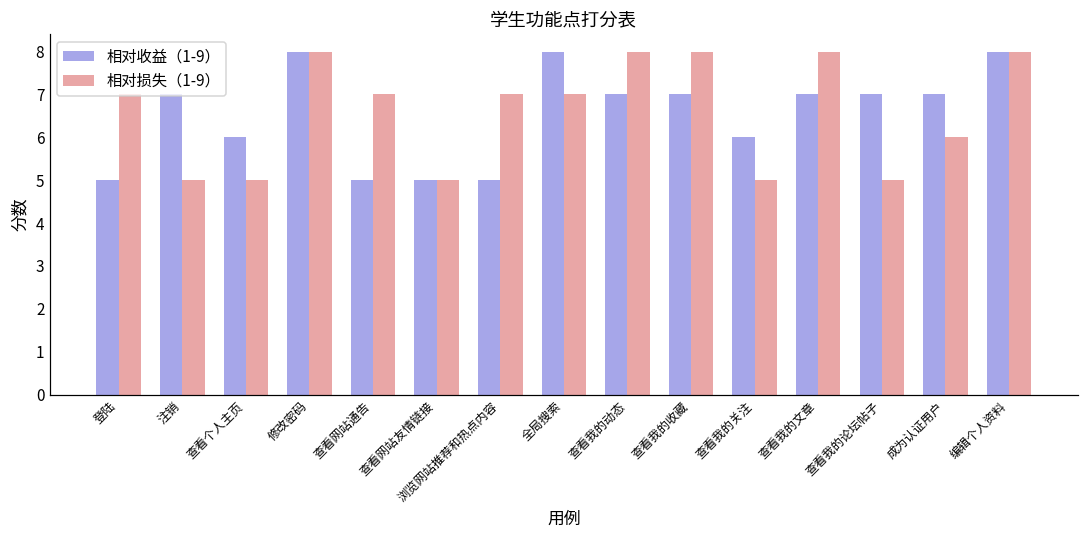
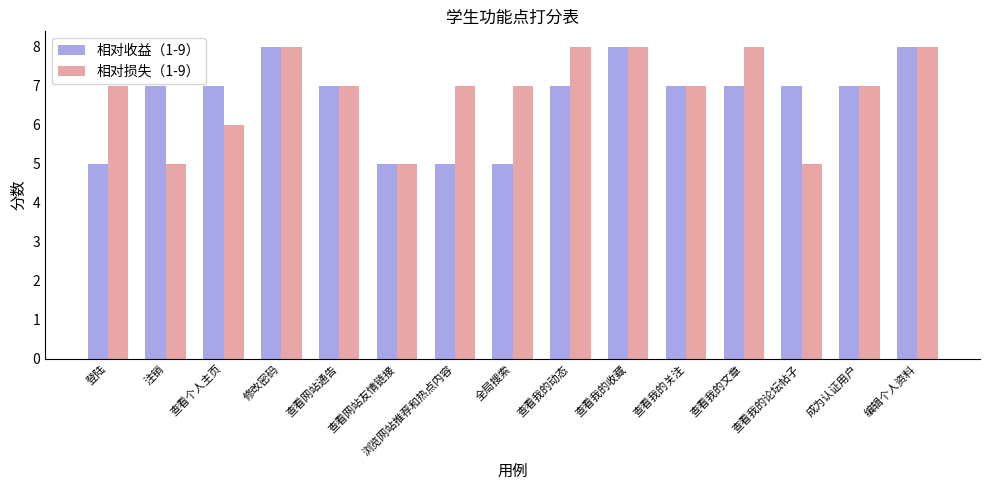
相对收益（1-9）, 查看个人主页: 6 -> 7
相对损失（1-9）, 查看个人主页: 5 -> 6
相对收益（1-9）, 查看网站通告: 5 -> 7
相对收益（1-9）, 全局搜索: 8 -> 5
相对收益（1-9）, 查看我的收藏: 7 -> 8
相对收益（1-9）, 查看我的关注: 6 -> 7
相对损失（1-9）, 查看我的关注: 5 -> 7
相对损失（1-9）, 成为认证用户: 6 -> 7
